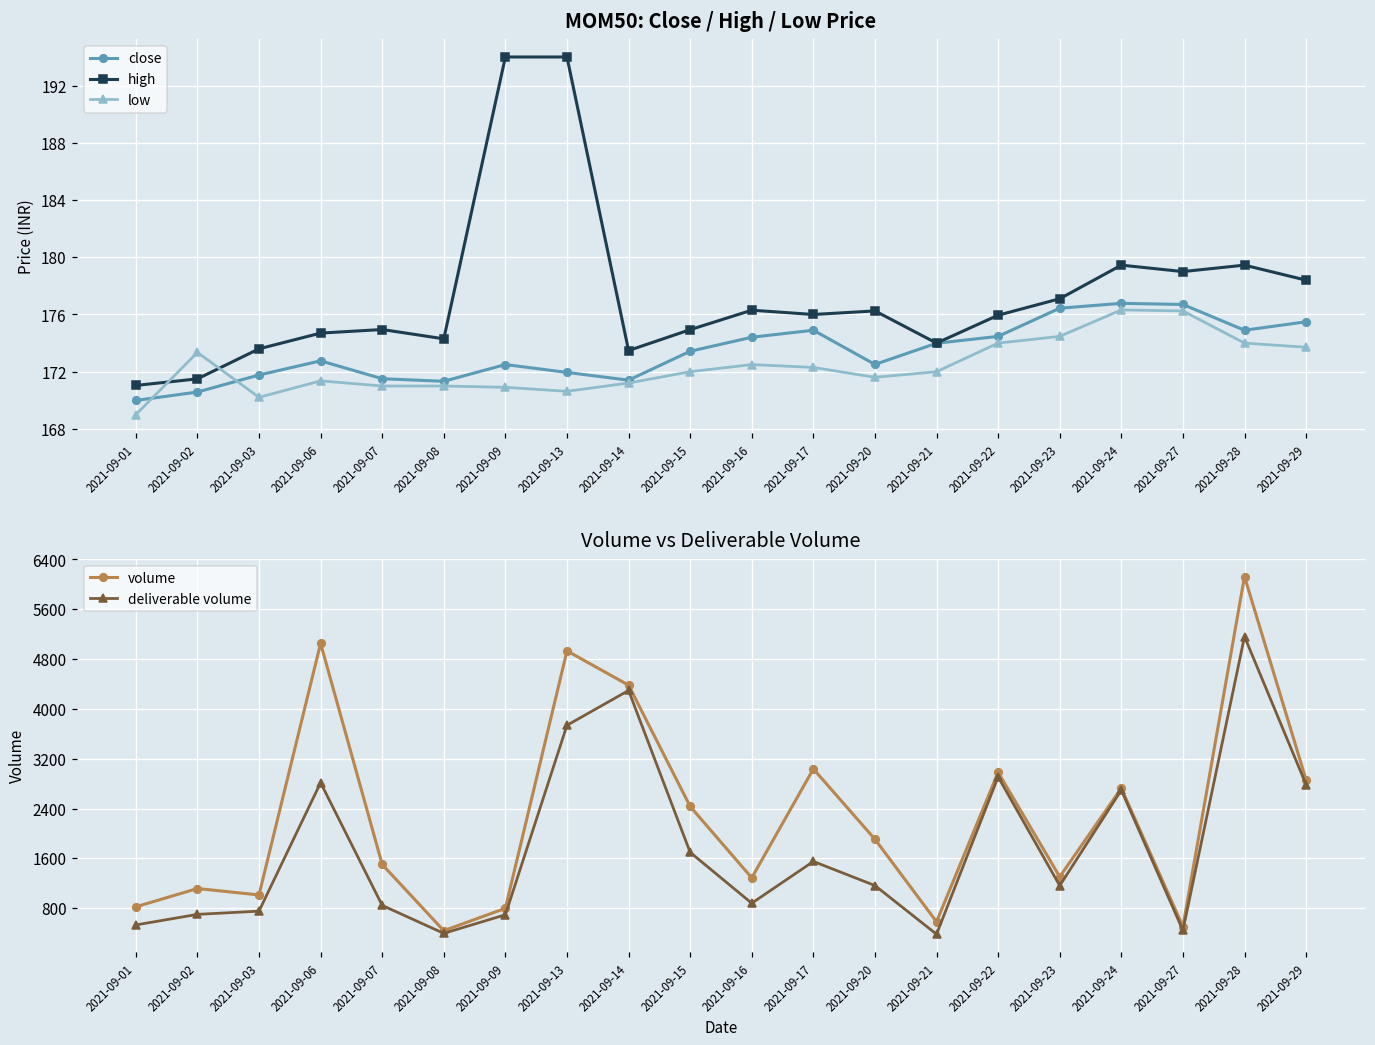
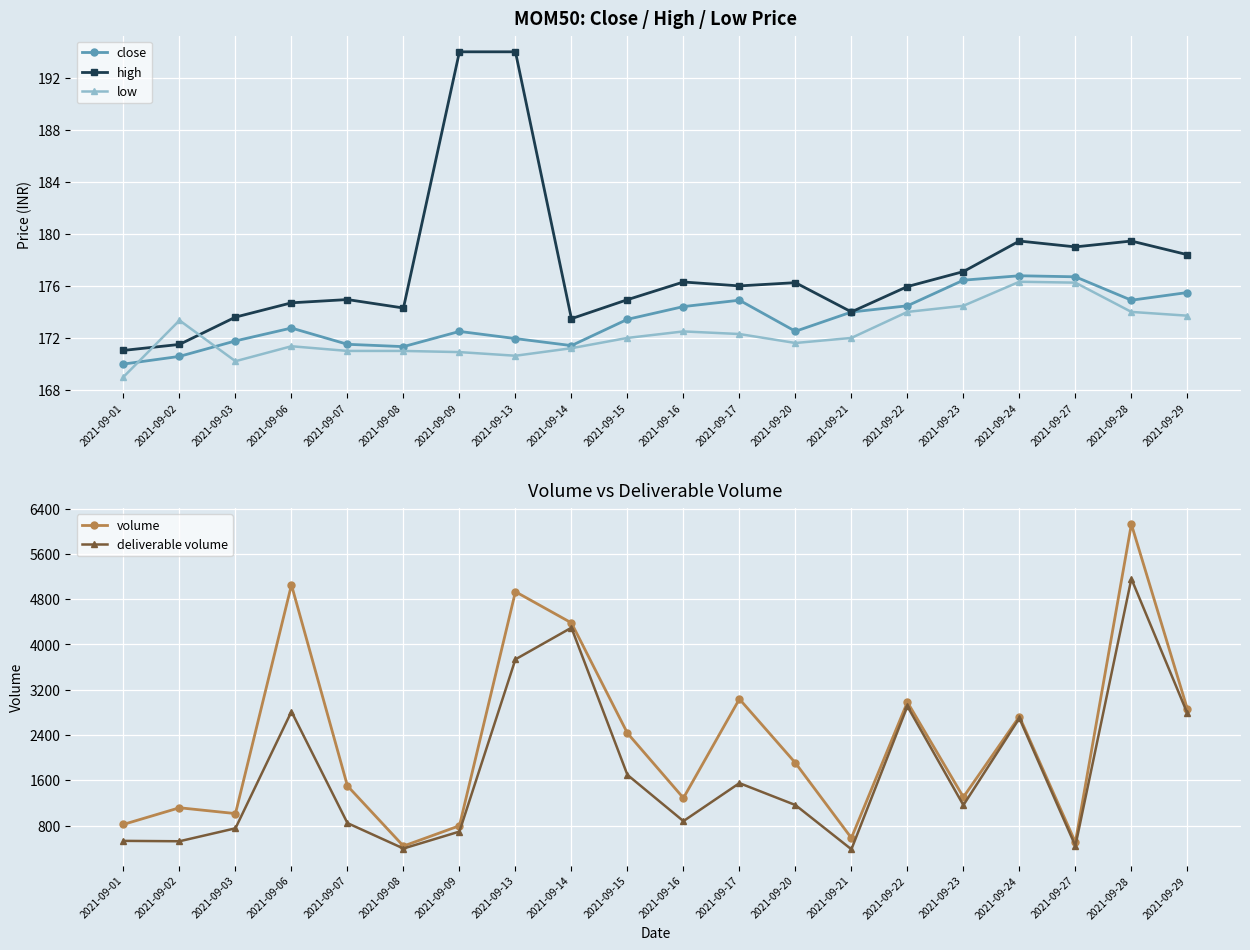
Volume vs Deliverable Volume, deliverable volume, 2021-09-02: 700 -> 500
